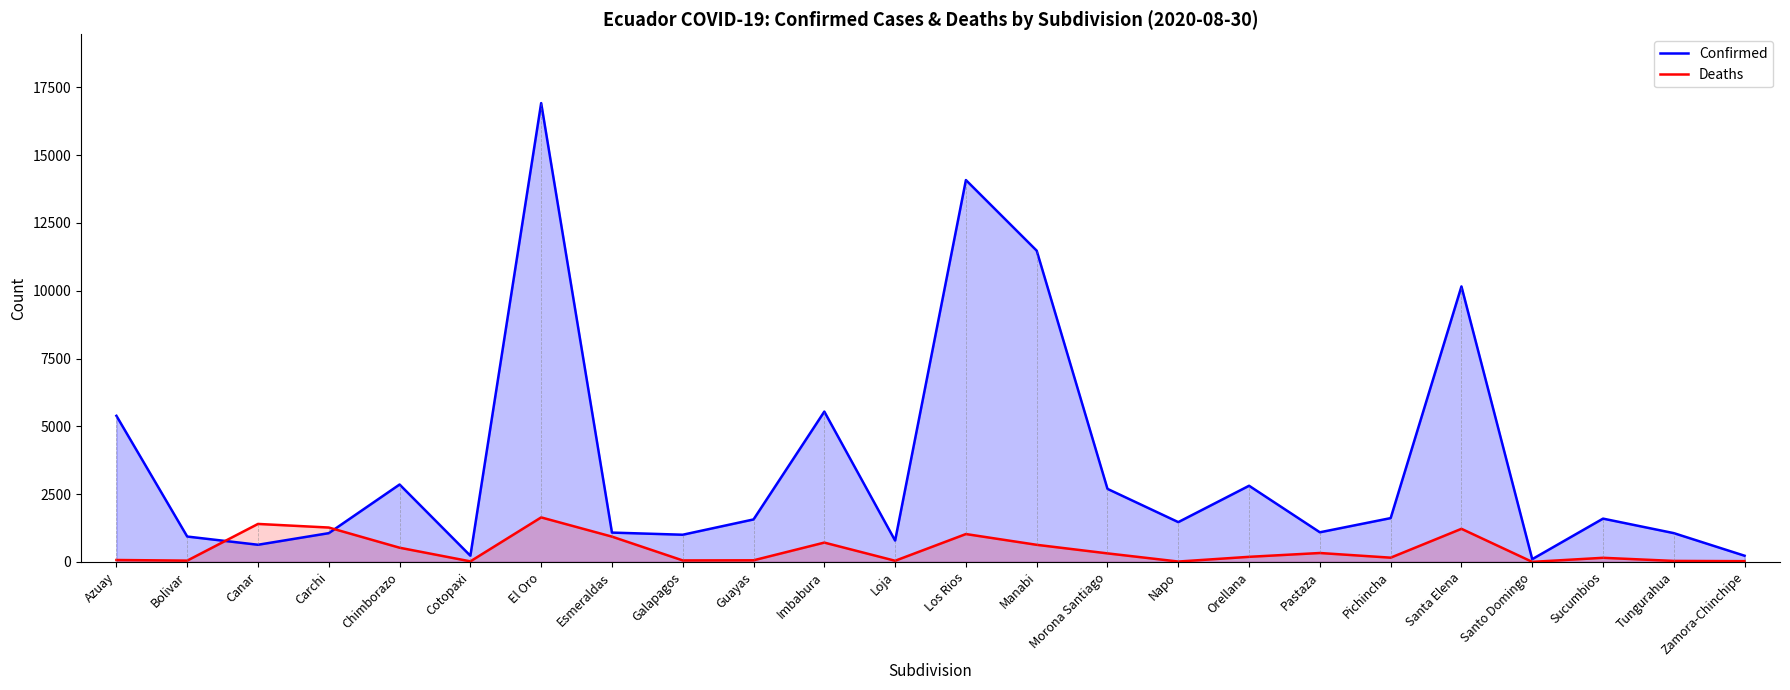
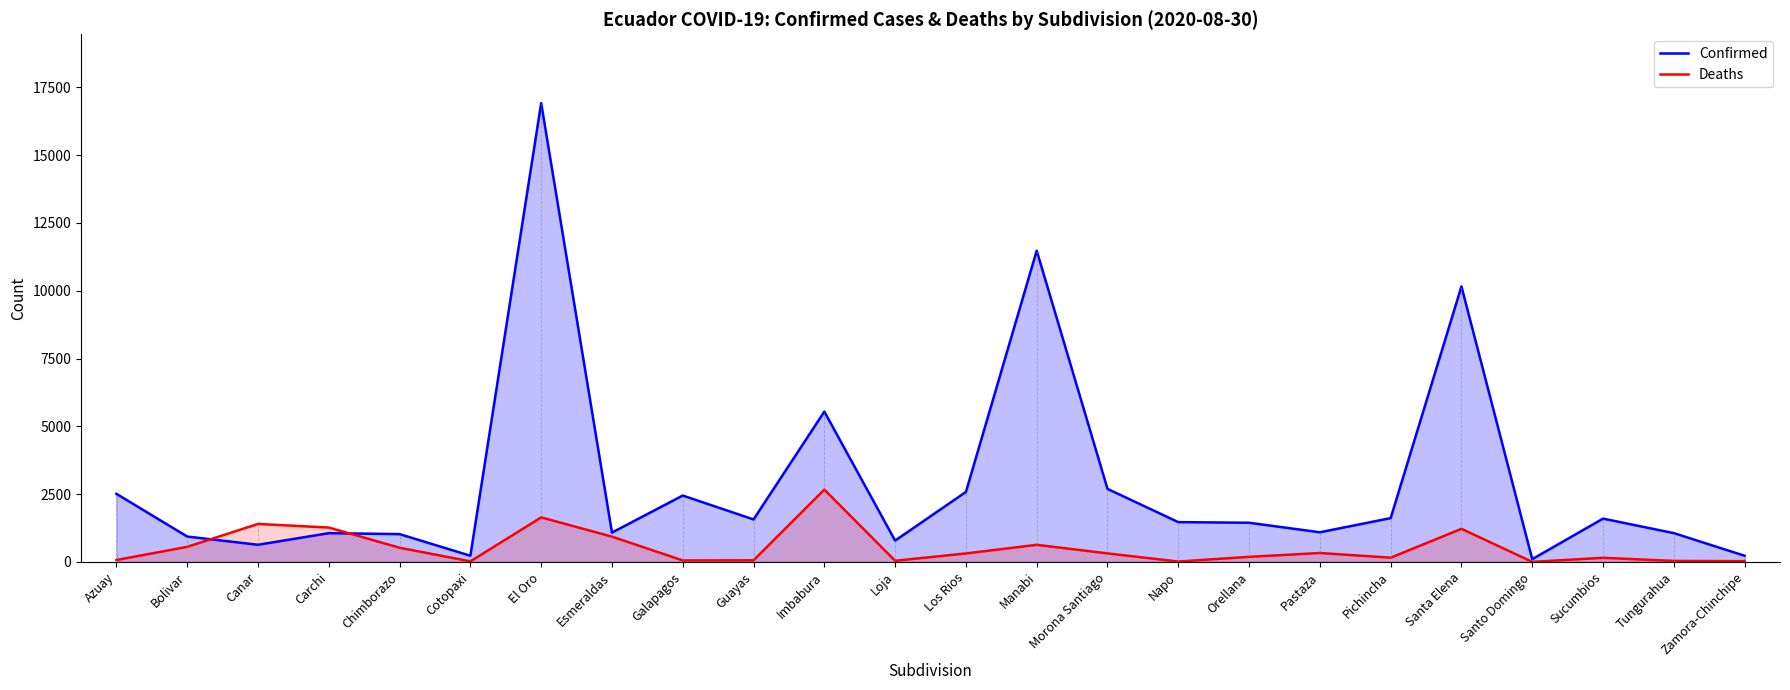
Confirmed, Azuay: 5400 -> 2500
Deaths, Bolivar: 0 -> 600
Confirmed, Chimborazo: 2900 -> 1000
Confirmed, Galapagos: 1000 -> 2400
Deaths, Imbabura: 700 -> 2700
Confirmed, Los Rios: 14100 -> 2600
Deaths, Los Rios: 1000 -> 300
Confirmed, Orellana: 2800 -> 1400
